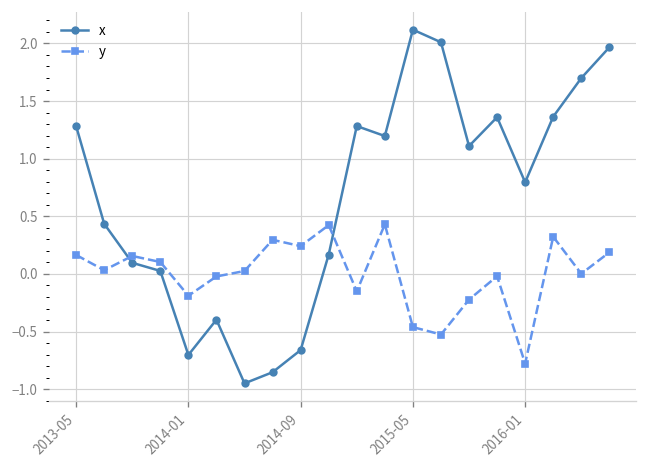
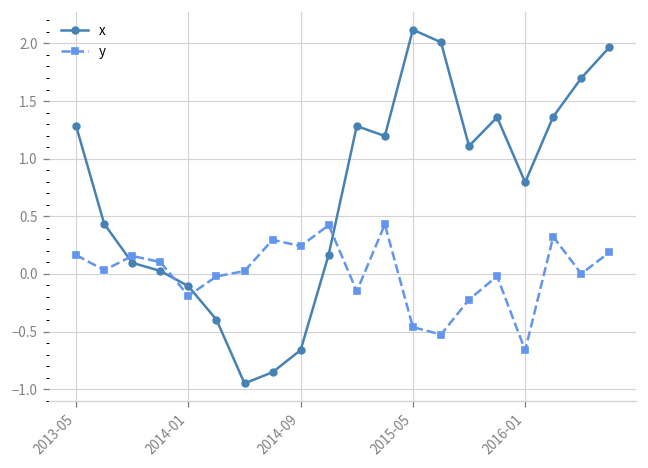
x, 2014-01: -0.7 -> -0.1
y, 2016-01: -0.8 -> -0.7
